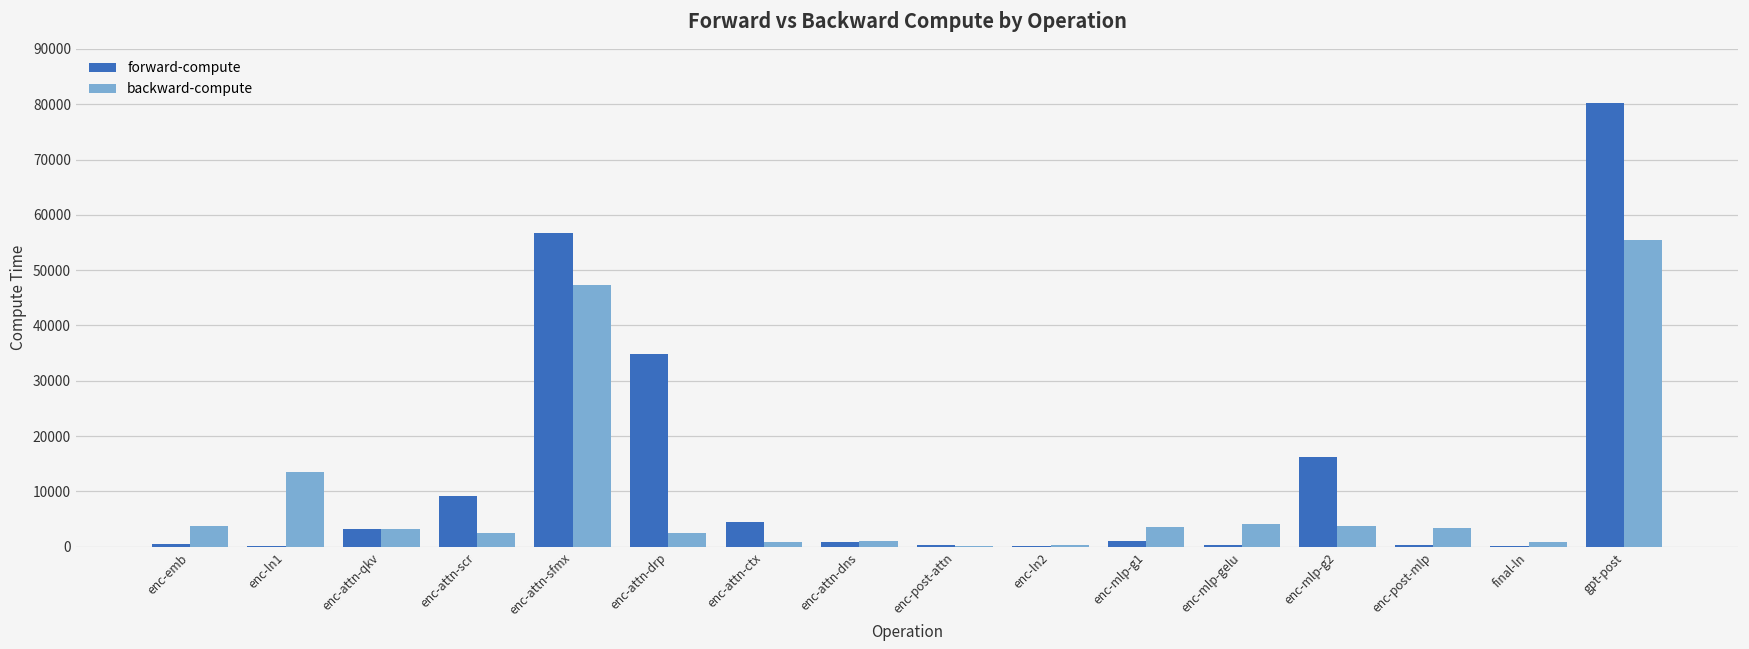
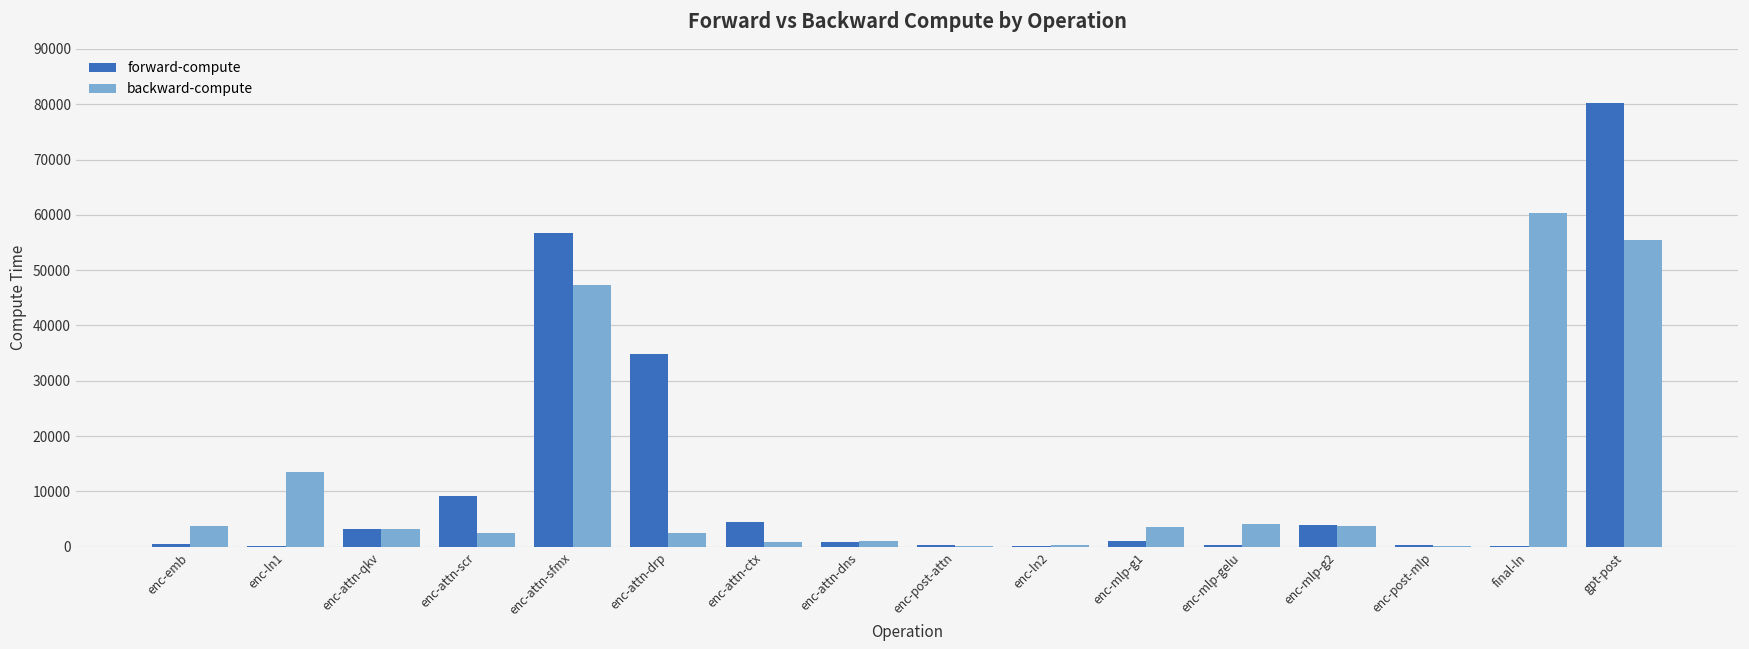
forward-compute, enc-mlp-g2: 16000 -> 4000
backward-compute, enc-post-mlp: 3000 -> 0
backward-compute, final-ln: 1000 -> 60000
